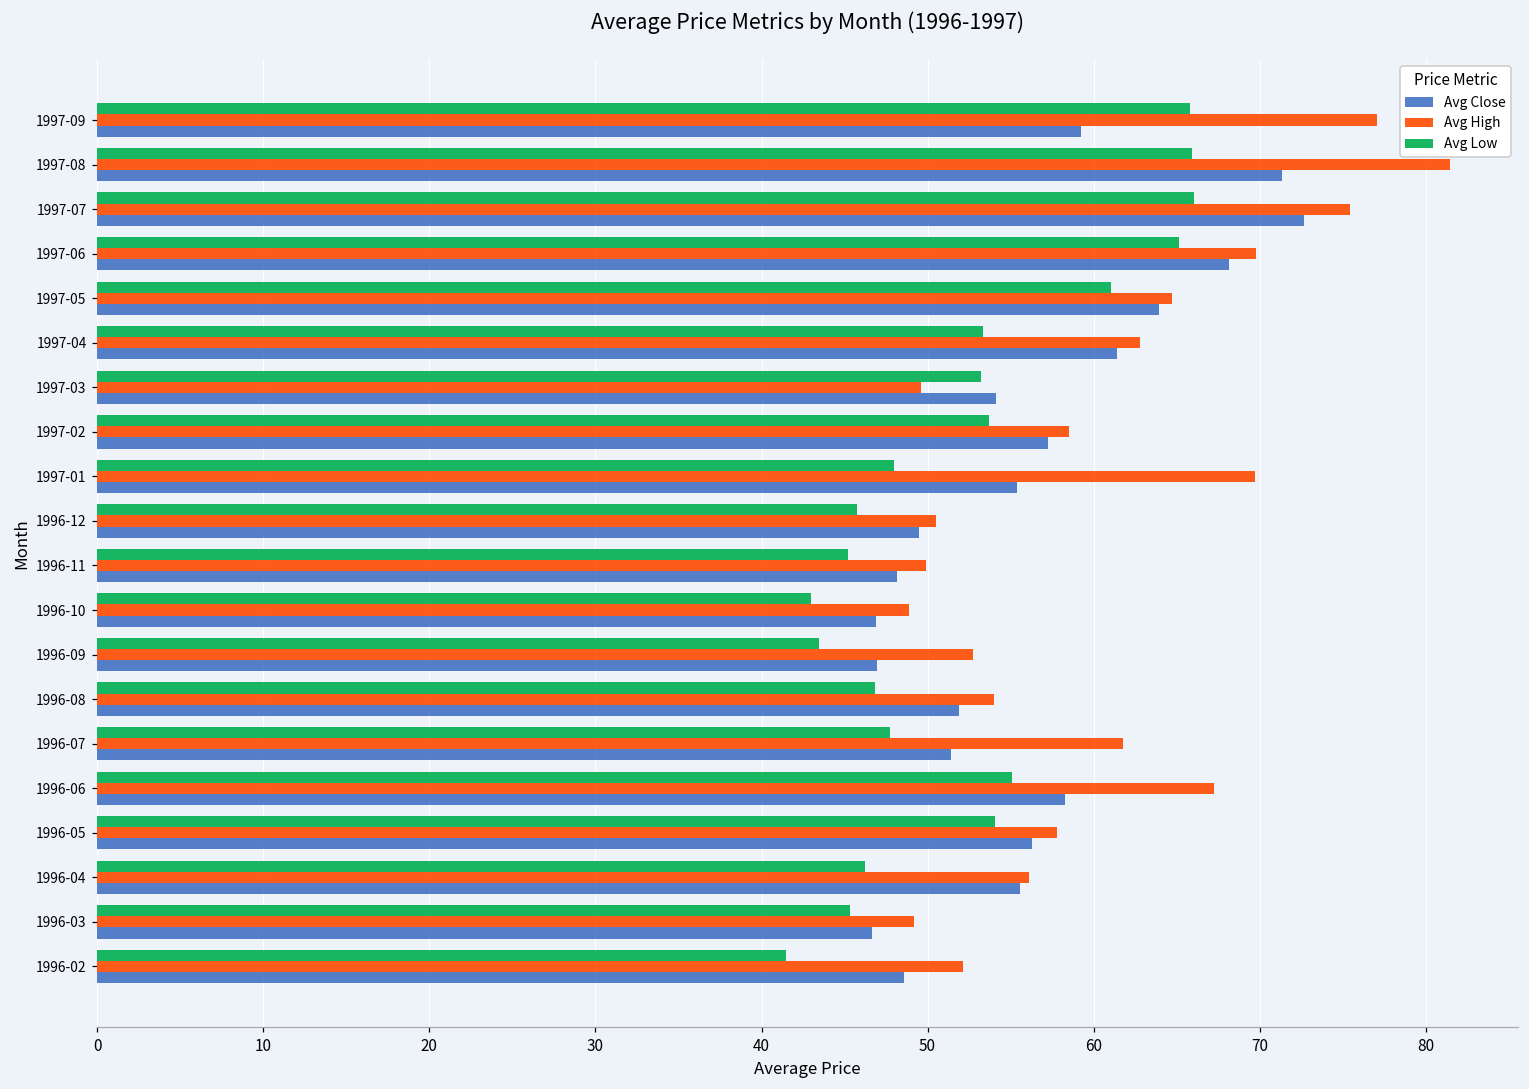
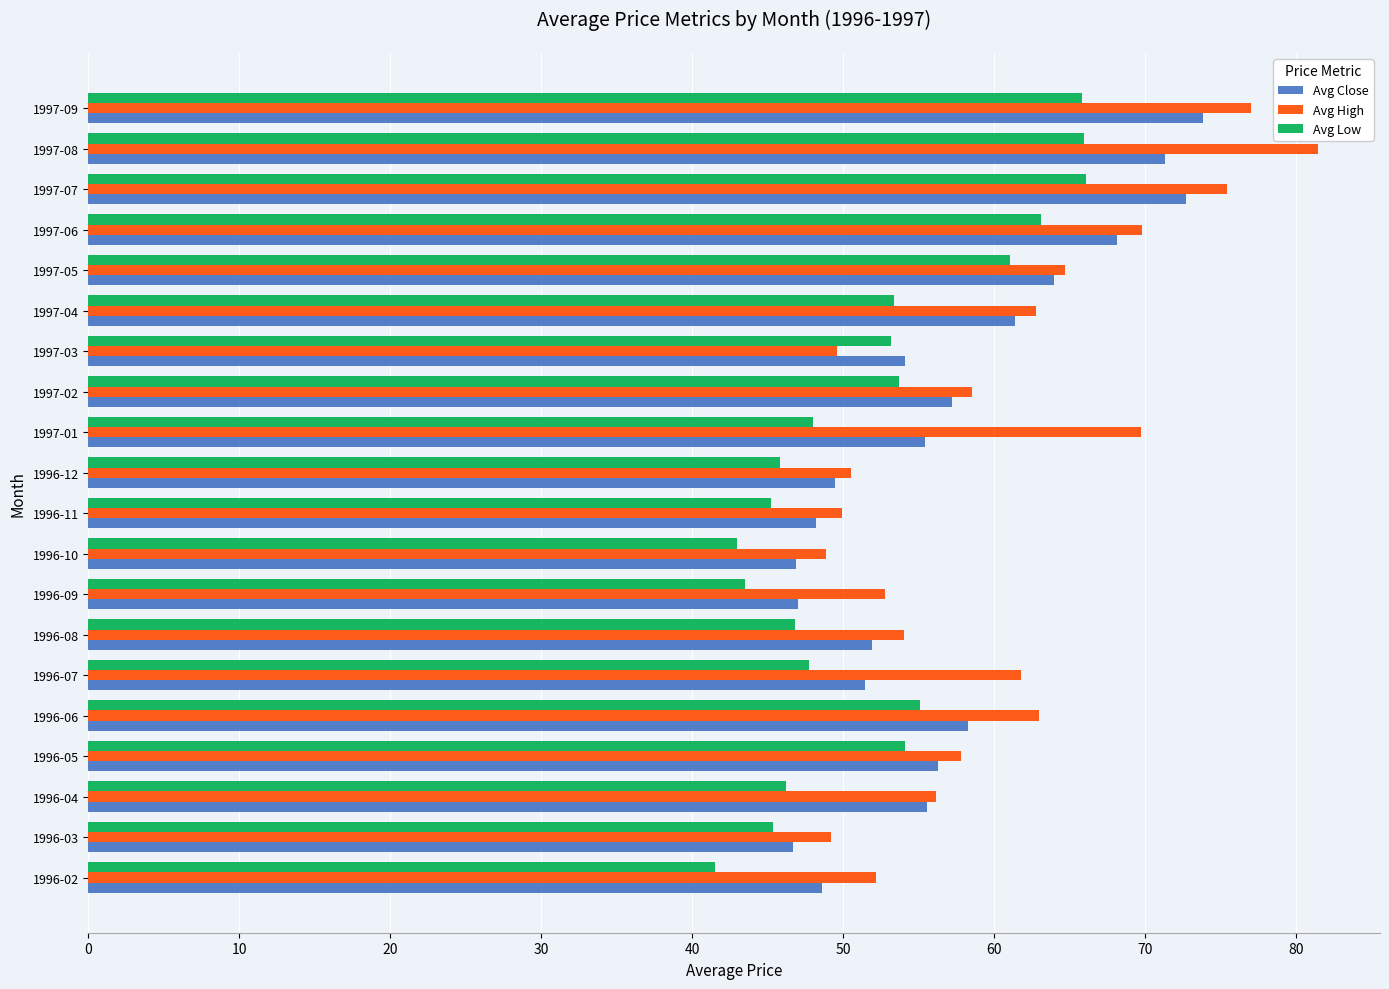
Avg Close, 1997-09: 59.2 -> 73.8
Avg Low, 1997-06: 65.1 -> 63.1
Avg High, 1996-06: 67.3 -> 63.0
